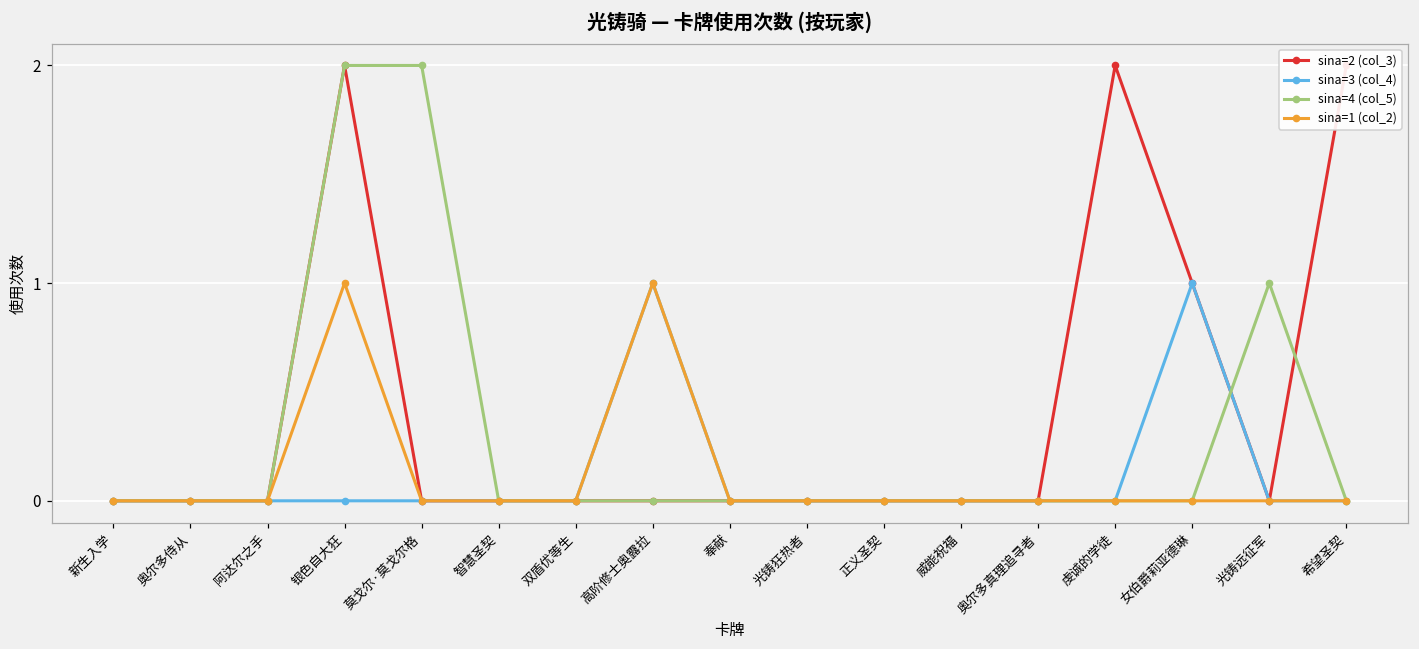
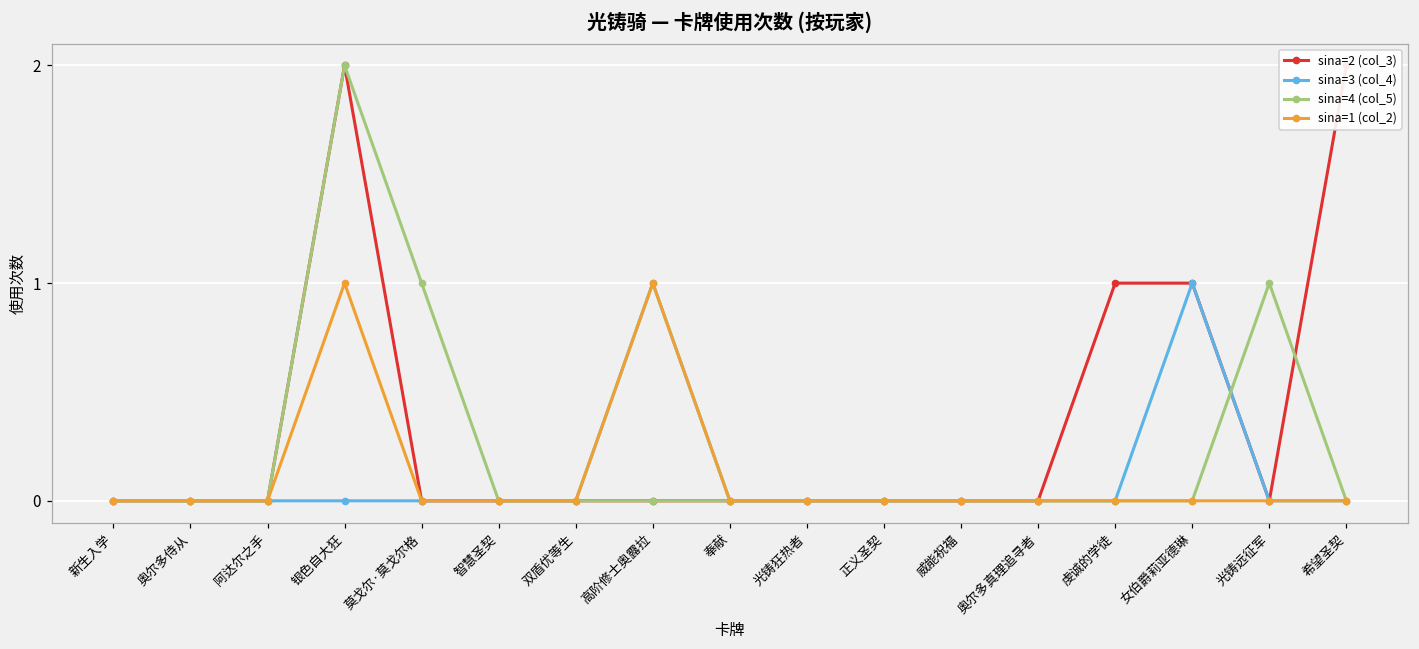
sina=4 (col_5), 莫戈尔·莫戈尔格: 2 -> 1
sina=2 (col_3), 虔诚的学徒: 2 -> 1
